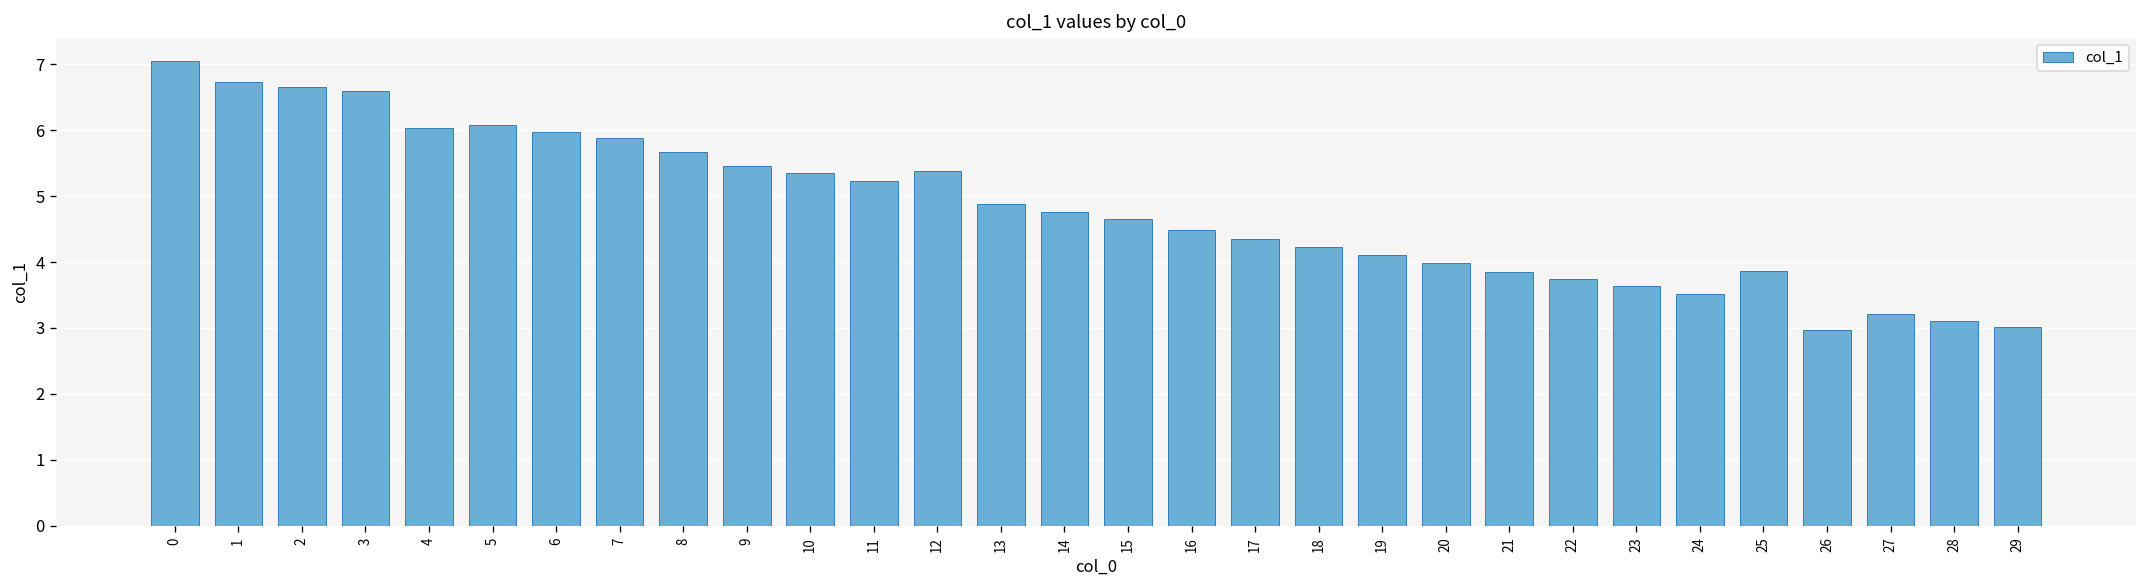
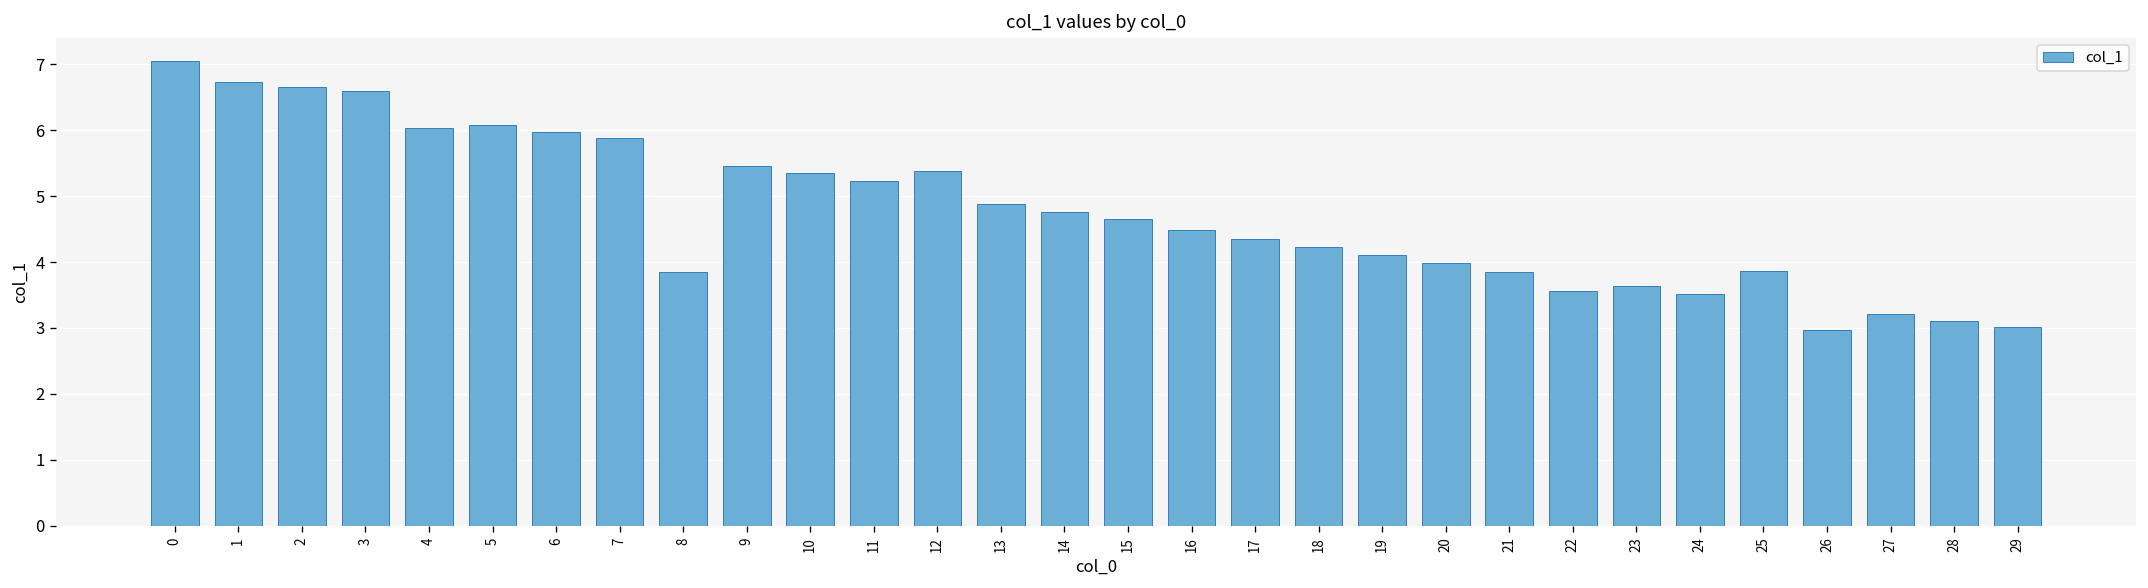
8: 5.7 -> 3.8
22: 3.7 -> 3.6
